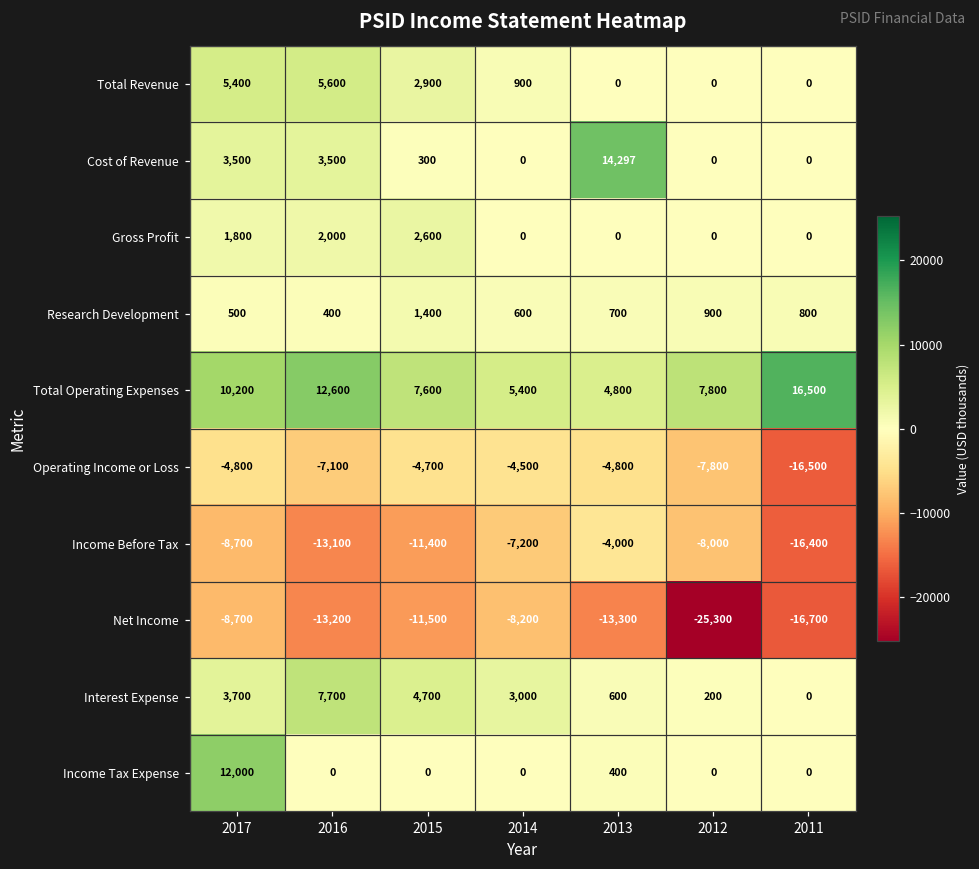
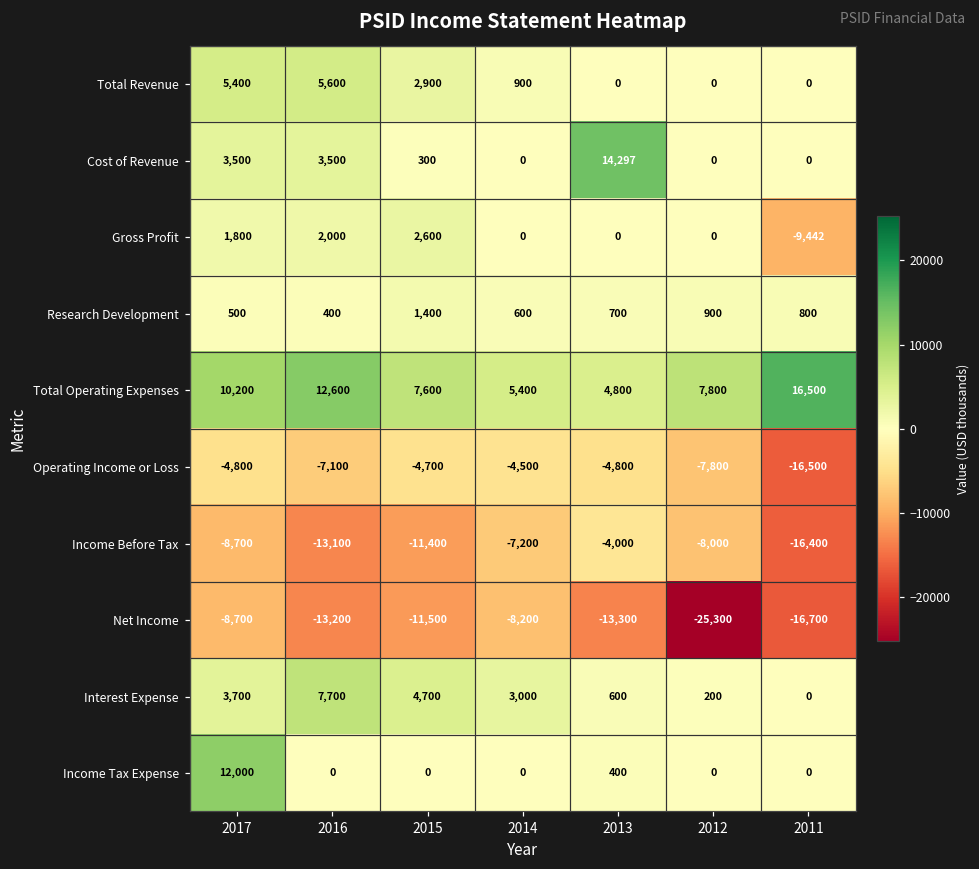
Gross Profit, 2011: 0 -> -9,442
